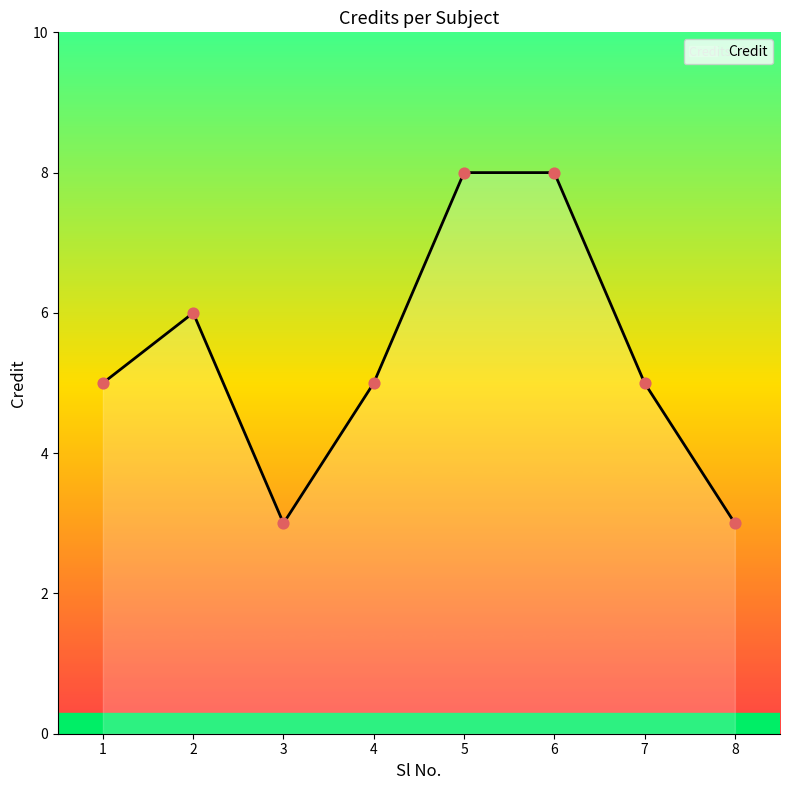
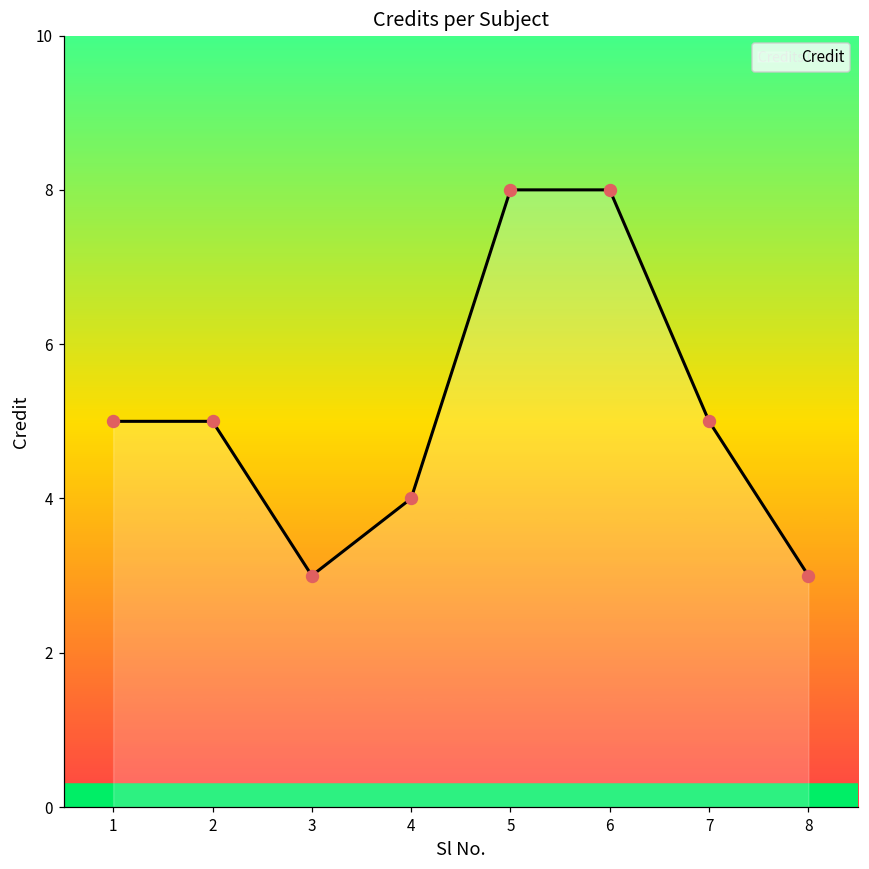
2: 6 -> 5
4: 5 -> 4
